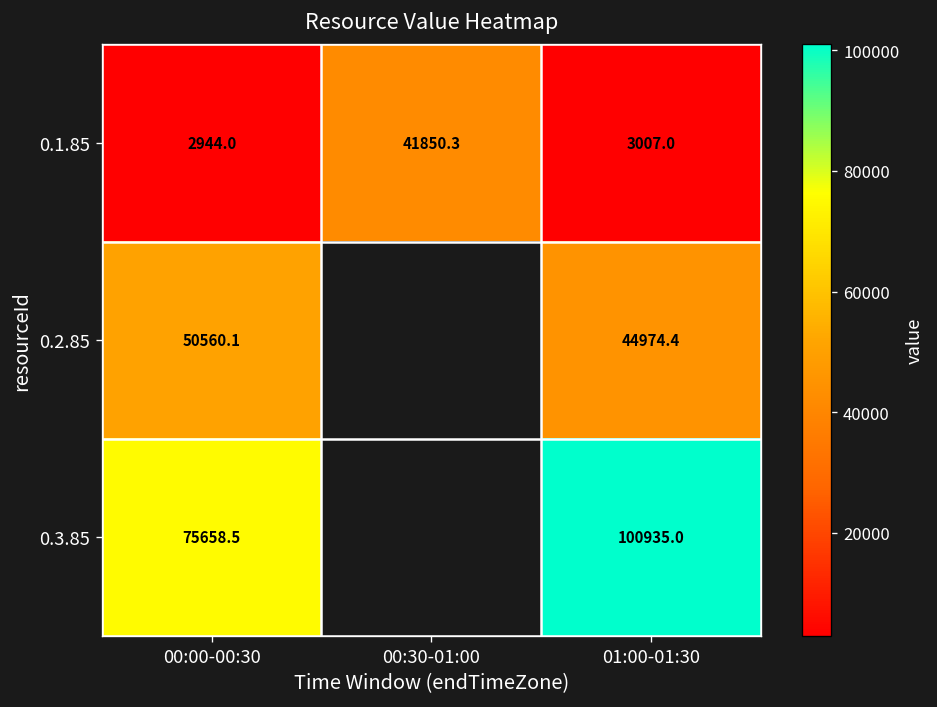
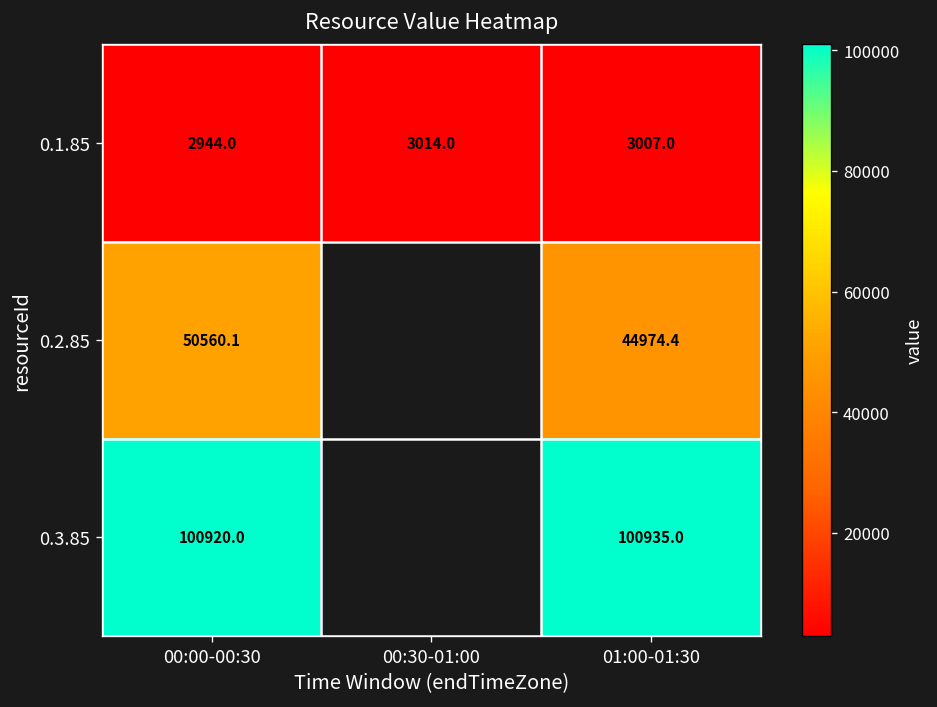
0.1.85, 00:30-01:00: 41850.3 -> 3014.0
0.3.85, 00:00-00:30: 75658.5 -> 100920.0
